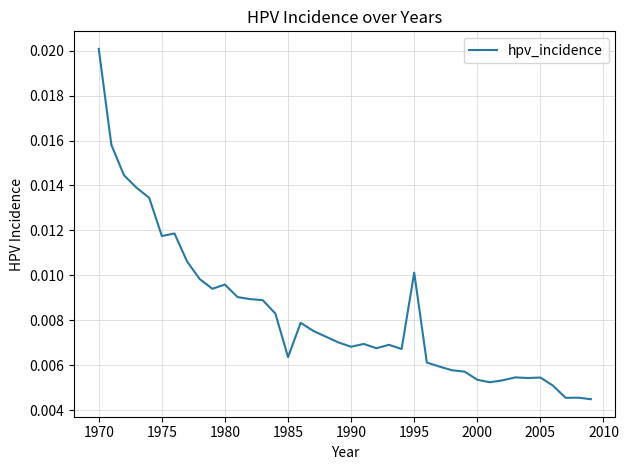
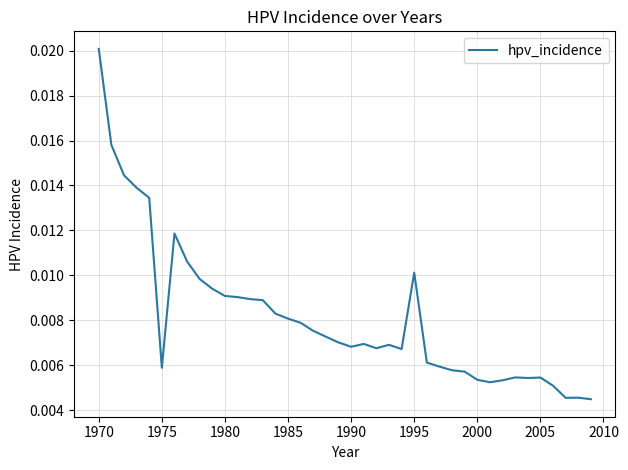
1975: 0.0118 -> 0.0059
1980: 0.0096 -> 0.0091
1985: 0.0064 -> 0.0081
